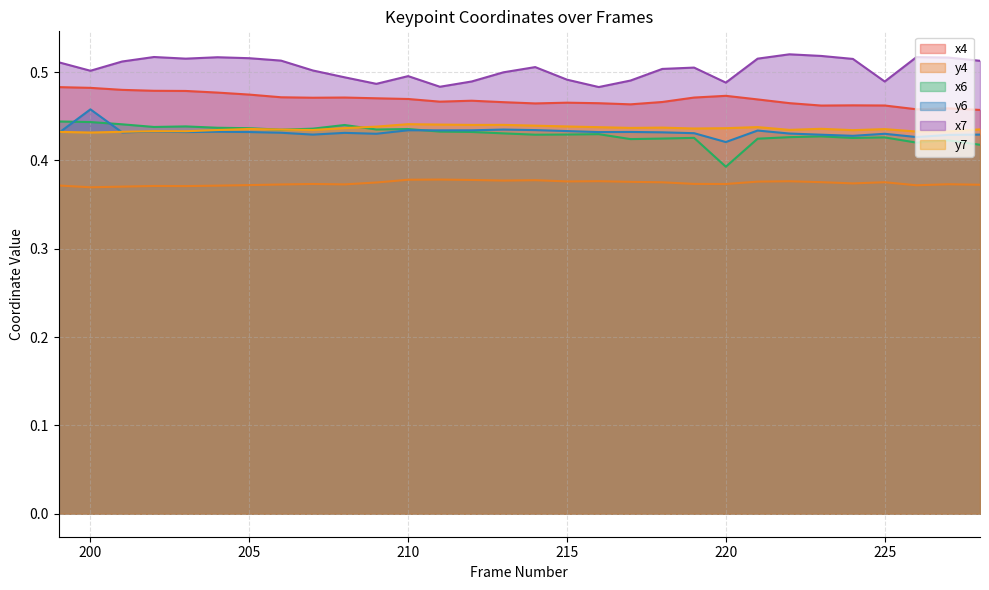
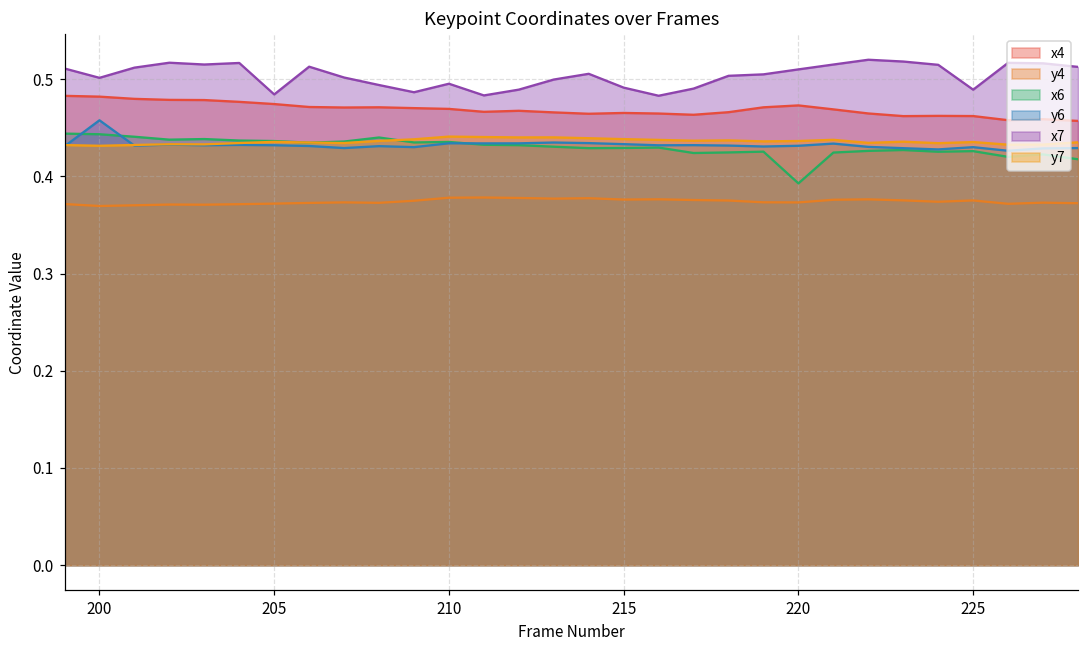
x7, 205: 0.52 -> 0.48
y6, 220: 0.42 -> 0.43
x7, 220: 0.49 -> 0.51
